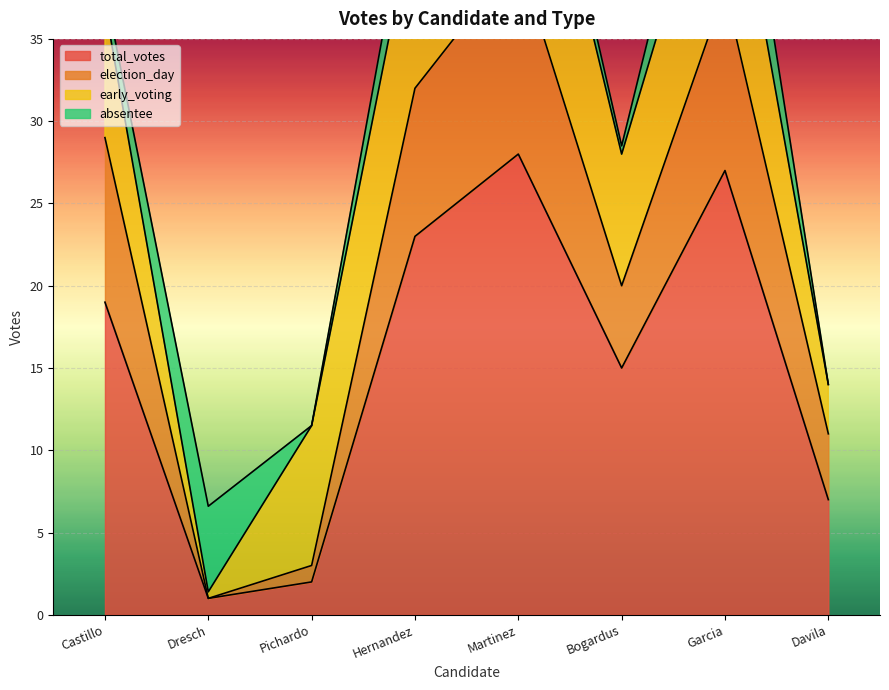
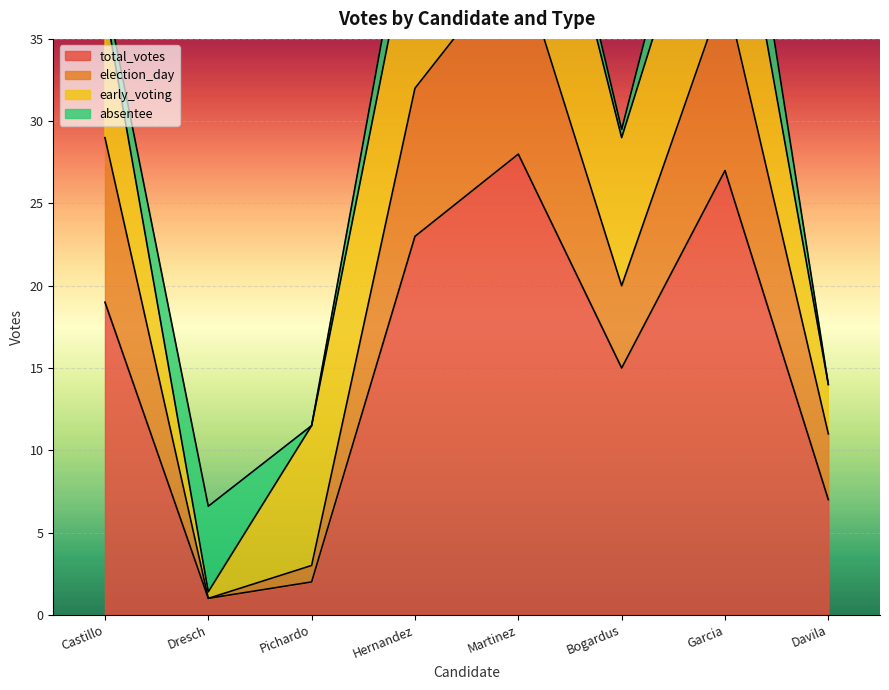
early_voting, Bogardus: 8 -> 9
